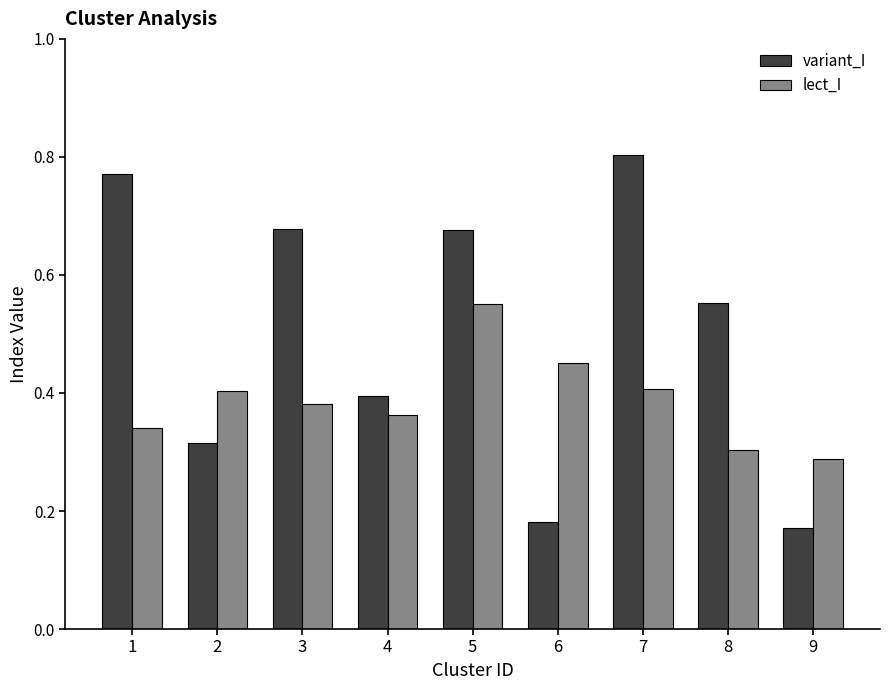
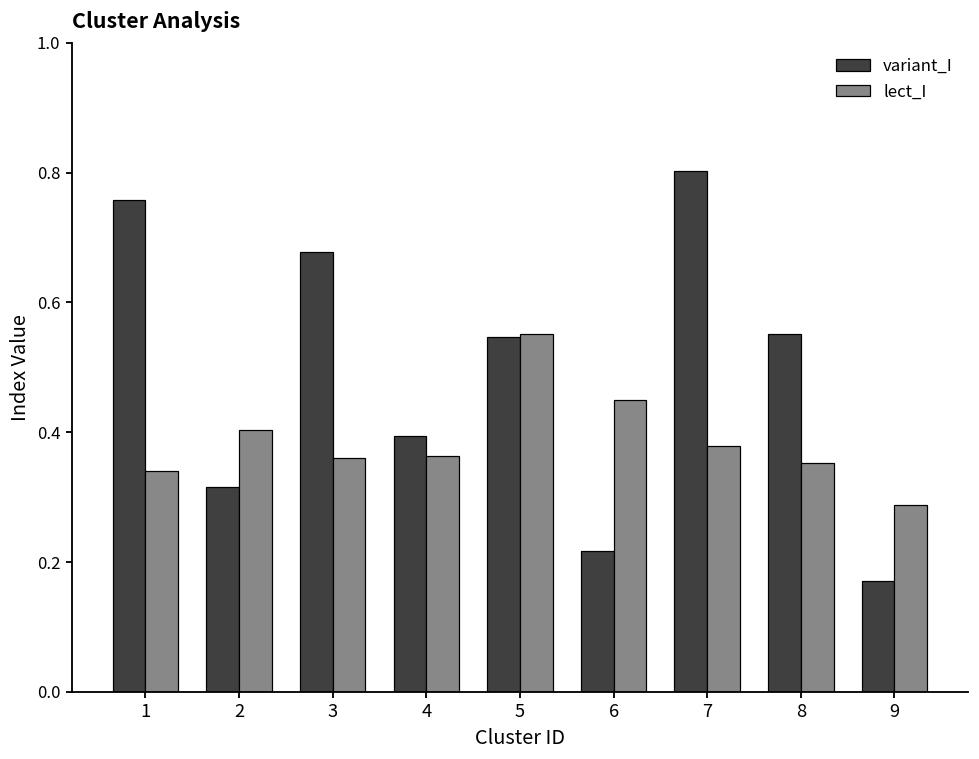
variant_I, 1: 0.77 -> 0.76
lect_I, 3: 0.38 -> 0.36
variant_I, 5: 0.68 -> 0.55
variant_I, 6: 0.18 -> 0.22
lect_I, 7: 0.41 -> 0.38
lect_I, 8: 0.30 -> 0.35
